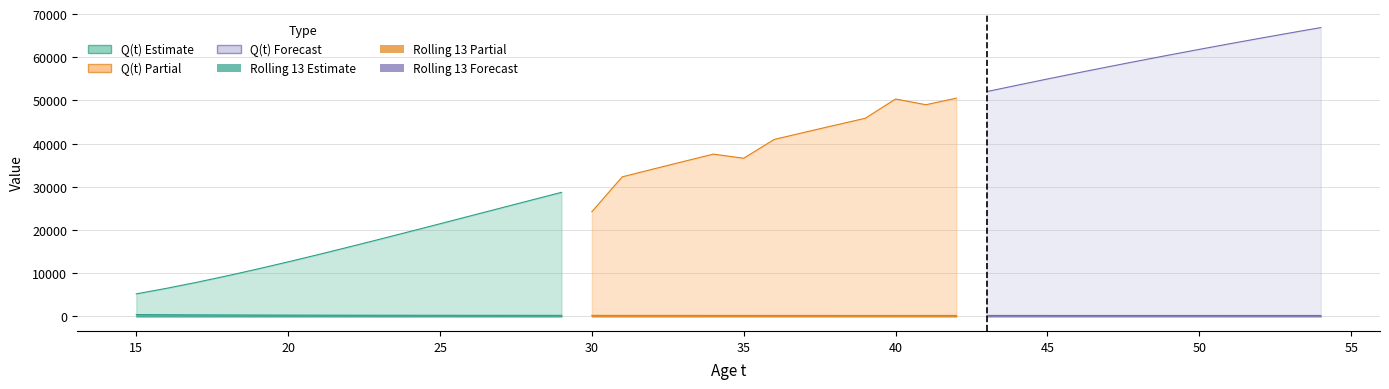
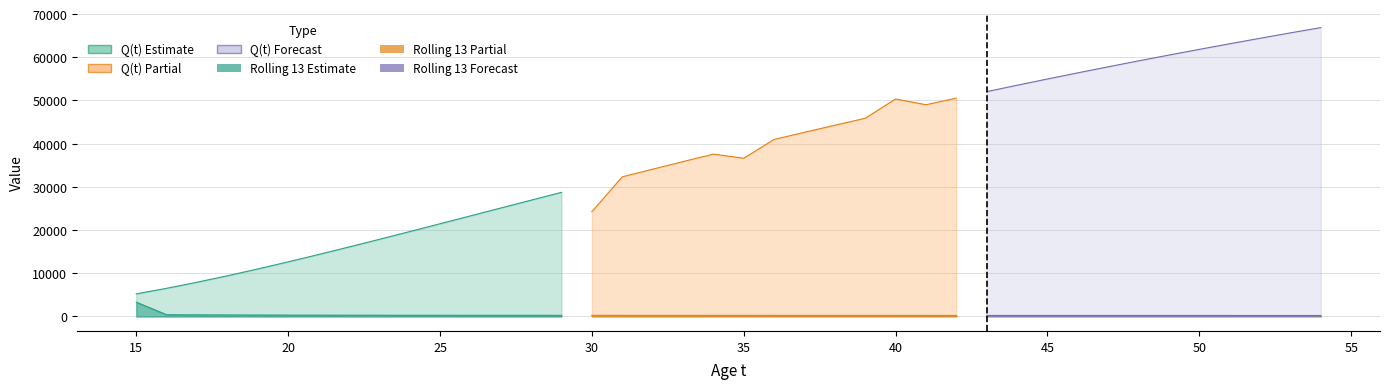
Rolling 13 Estimate, 15: 0 -> 3000
